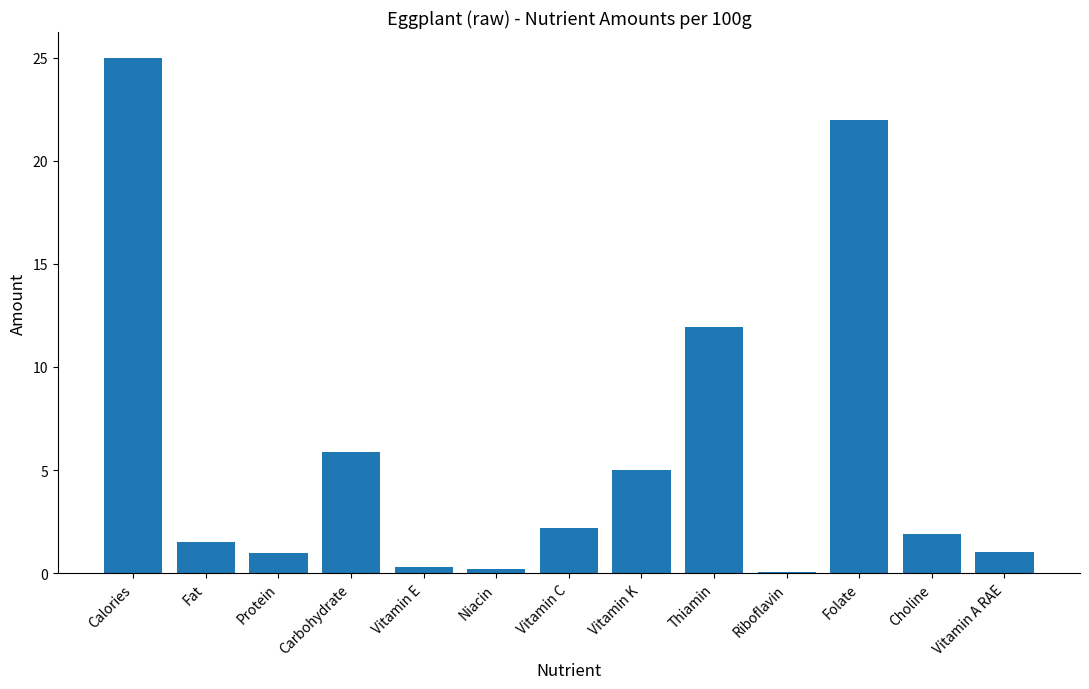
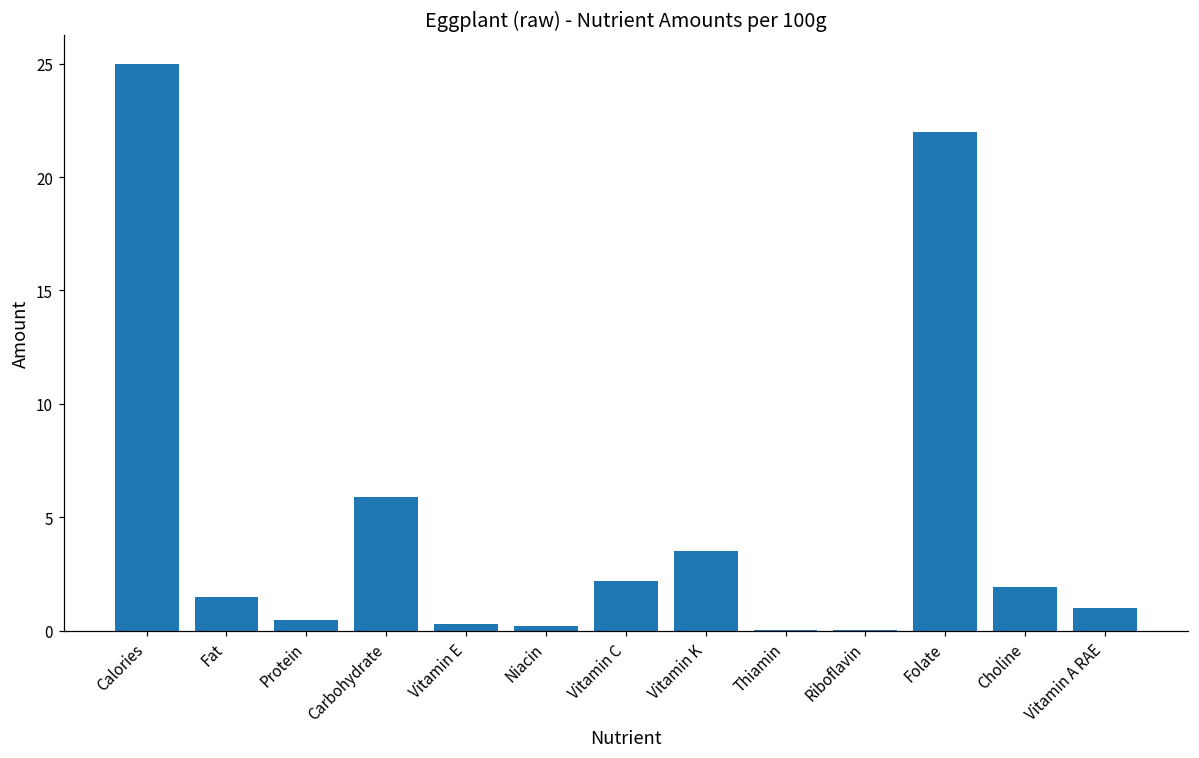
Protein: 1.0 -> 0.5
Vitamin K: 5.0 -> 3.5
Thiamin: 11.9 -> 0.0
